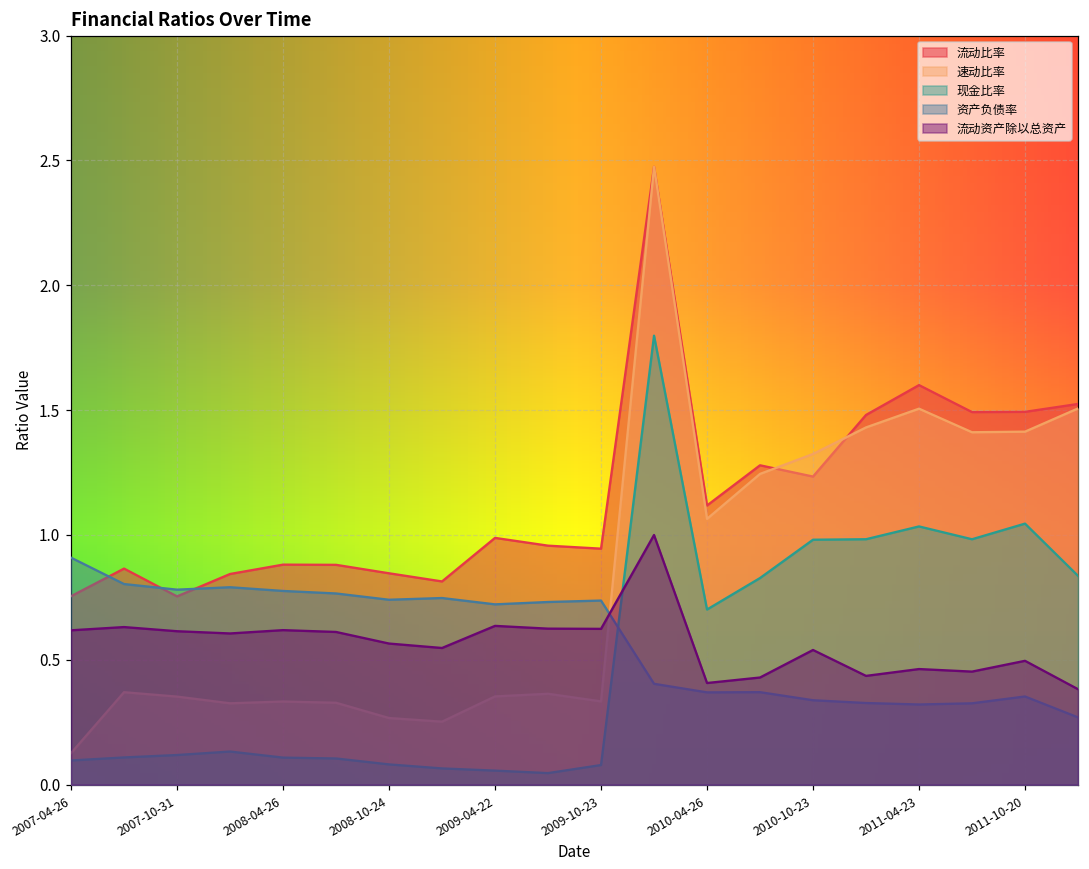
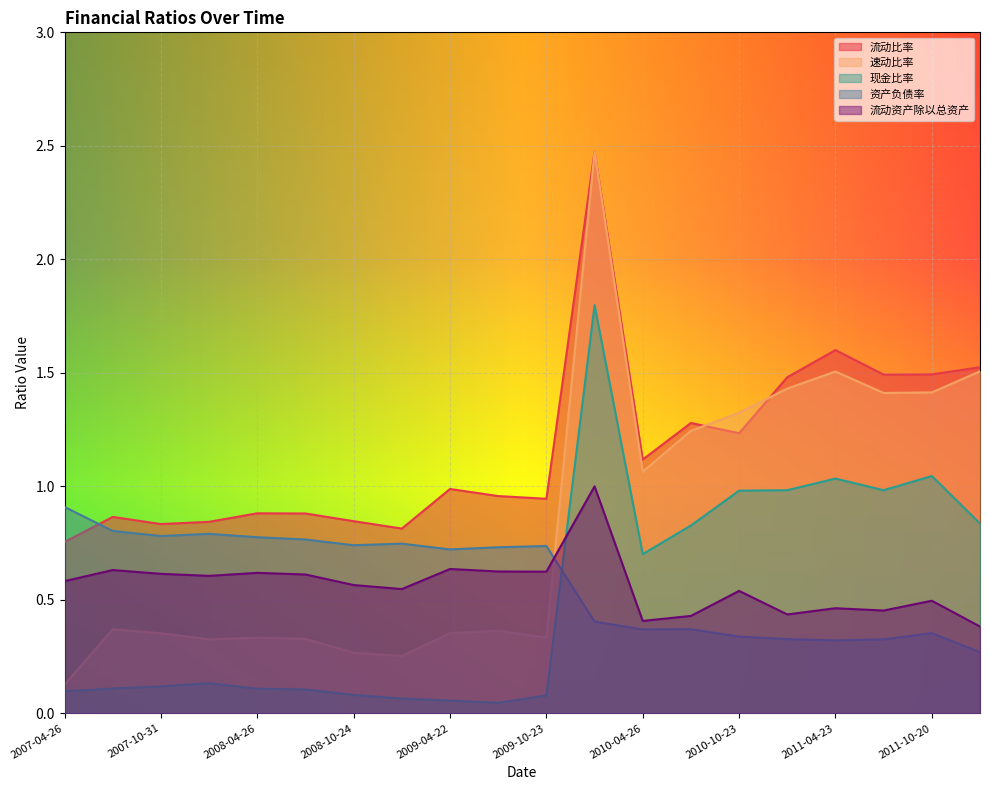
流动资产除以总资产, 2007-04-26: 0.62 -> 0.58
流动比率, 2007-10-31: 0.75 -> 0.83
